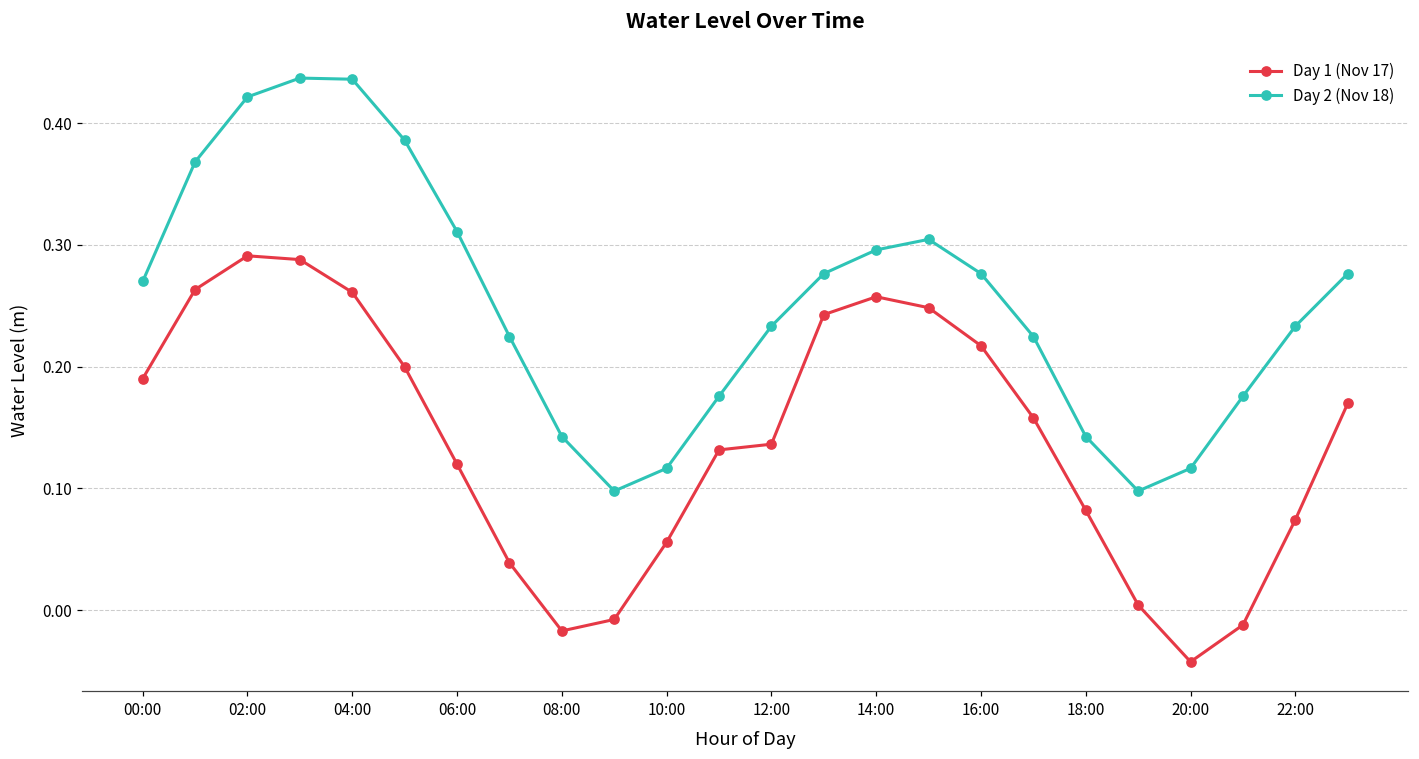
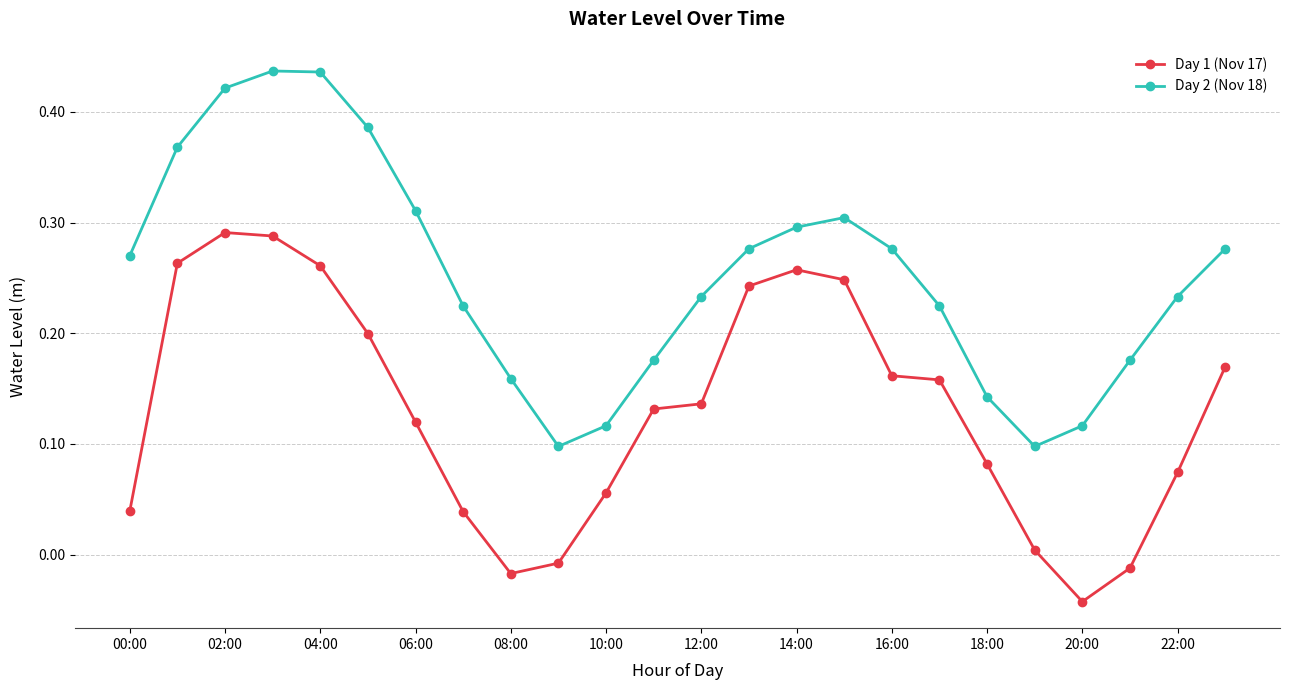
Day 1 (Nov 17), 00:00: 0.190 -> 0.039
Day 2 (Nov 18), 08:00: 0.143 -> 0.159
Day 1 (Nov 17), 16:00: 0.217 -> 0.162
